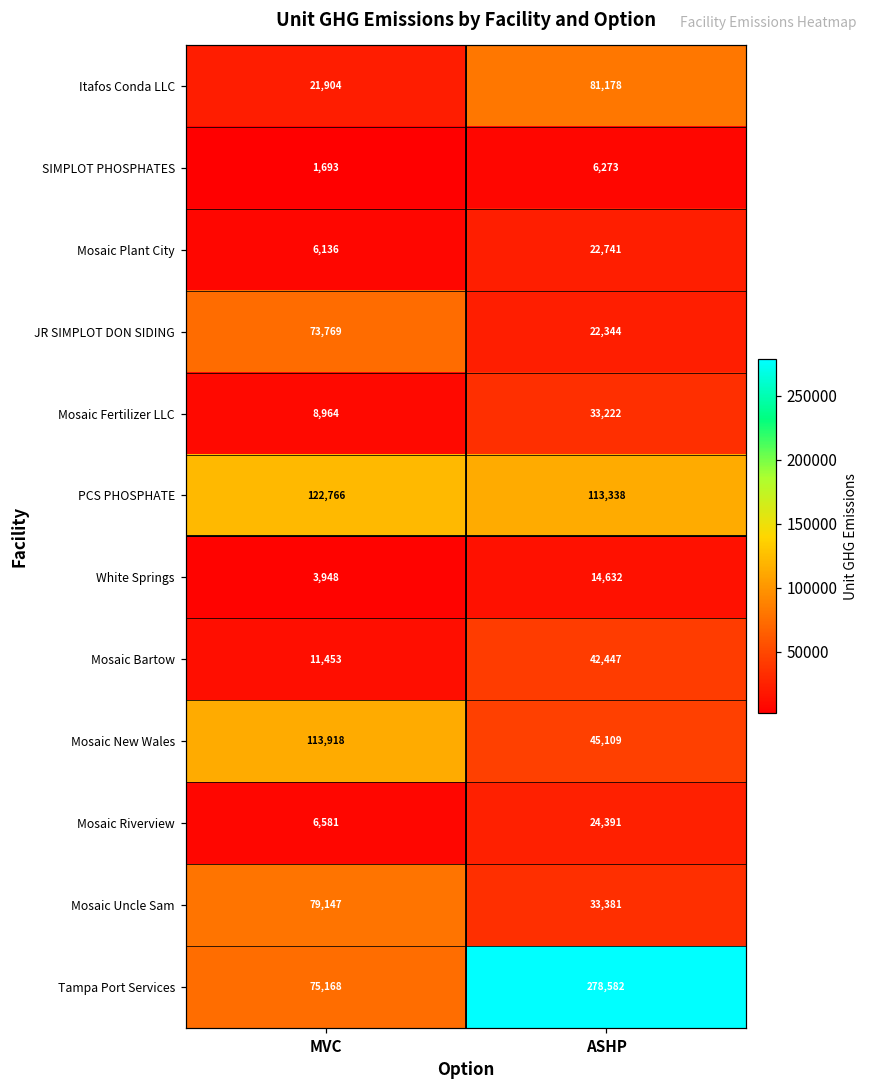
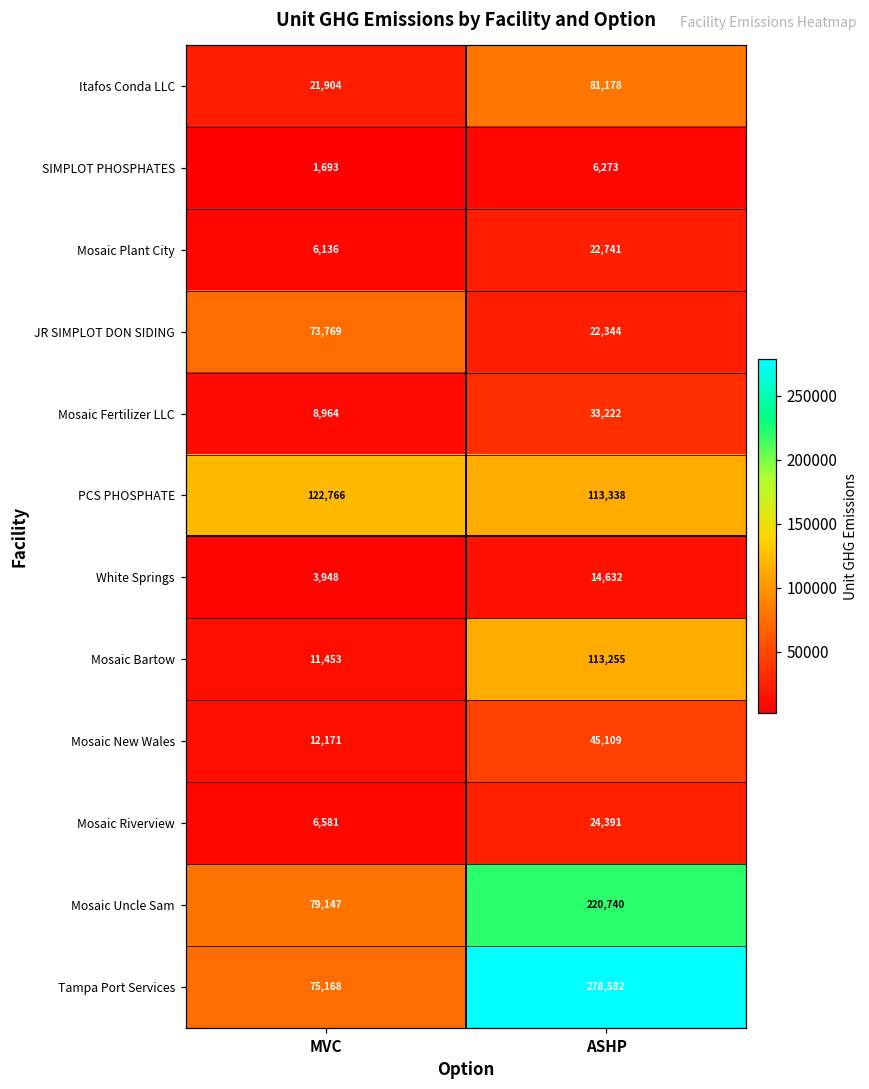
Mosaic Bartow, ASHP: 42,447 -> 113,255
Mosaic New Wales, MVC: 113,918 -> 12,171
Mosaic Uncle Sam, ASHP: 33,381 -> 220,740
